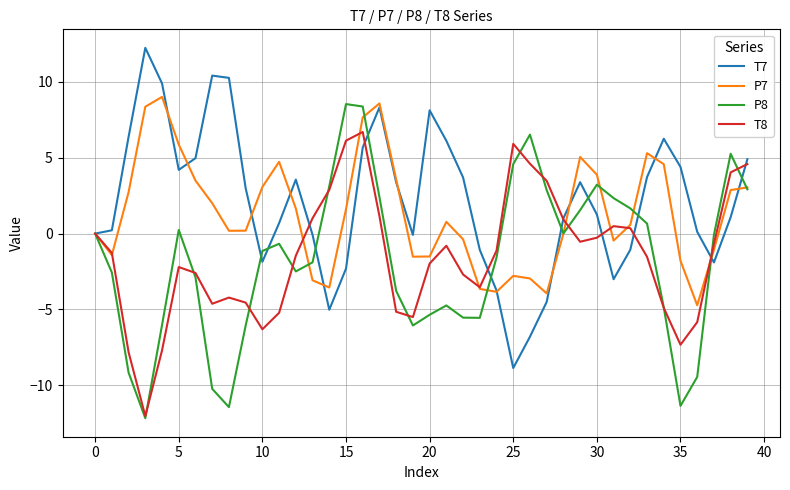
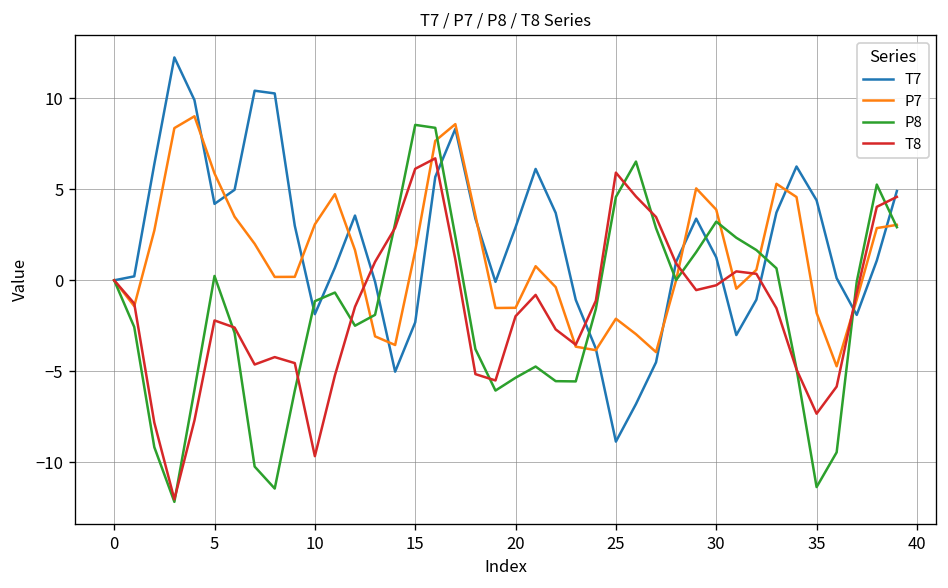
T8, 10: -6.3 -> -9.7
T7, 20: 8.1 -> 2.9
P7, 25: -2.8 -> -2.1
